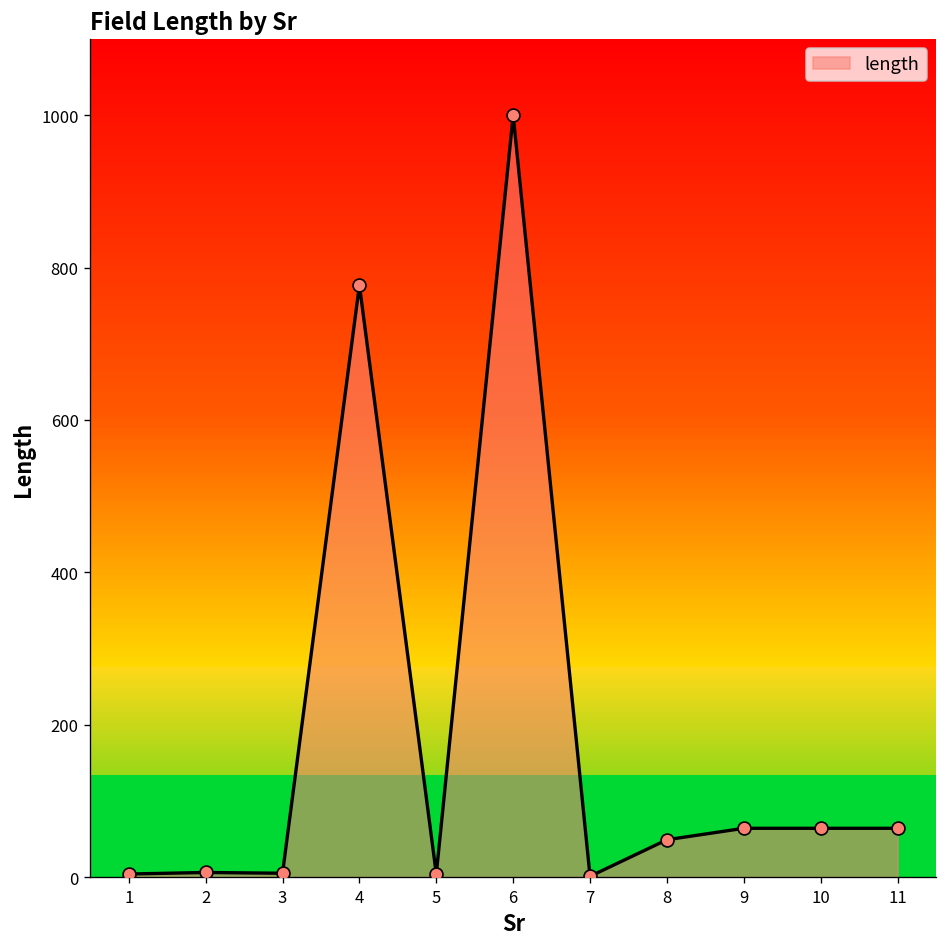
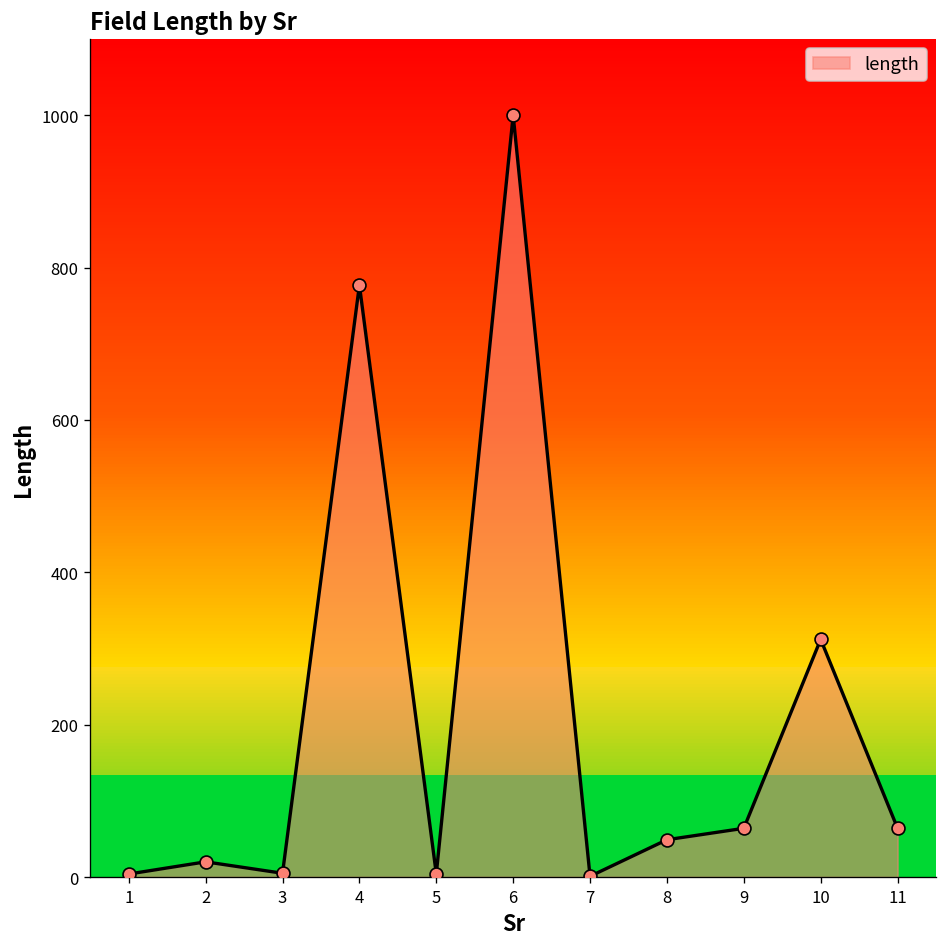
2: 10 -> 20
10: 60 -> 310
